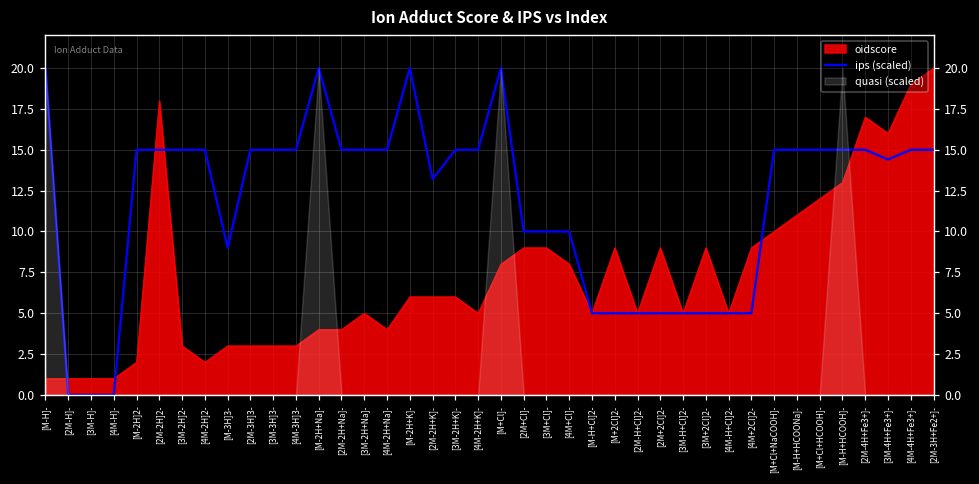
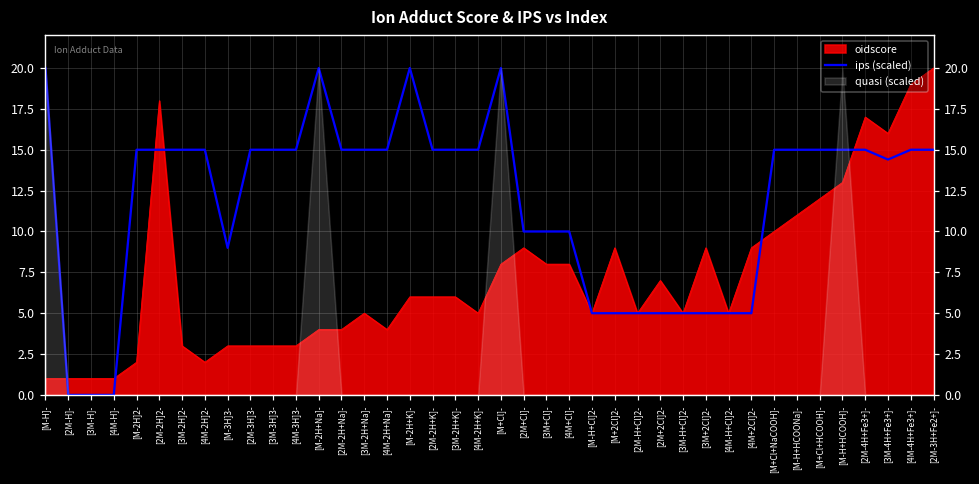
ips (scaled), [2M-2H+K]-: 13.2 -> 15.0
oidscore, [3M+Cl]-: 9 -> 8
oidscore, [2M+2Cl]2-: 9 -> 7
